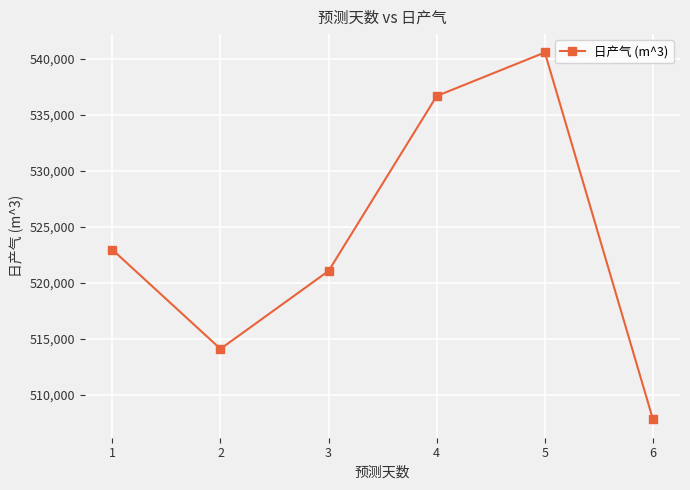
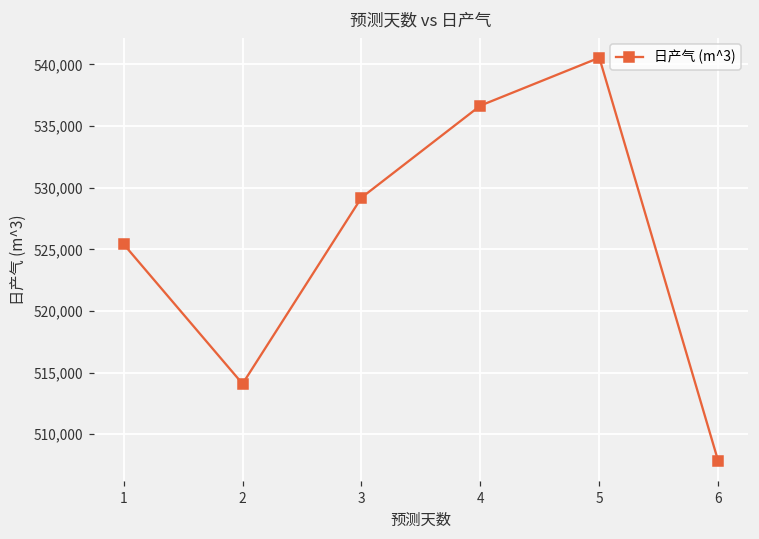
1: 522,900 -> 525,400
3: 521,000 -> 529,200
